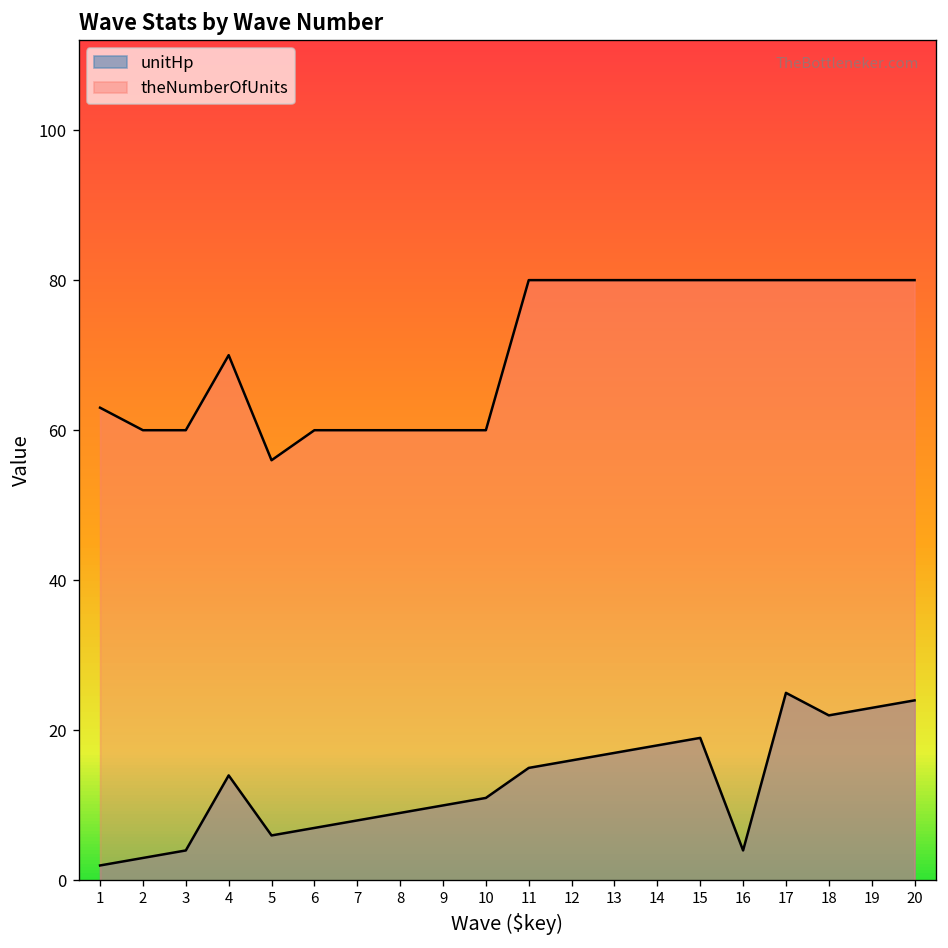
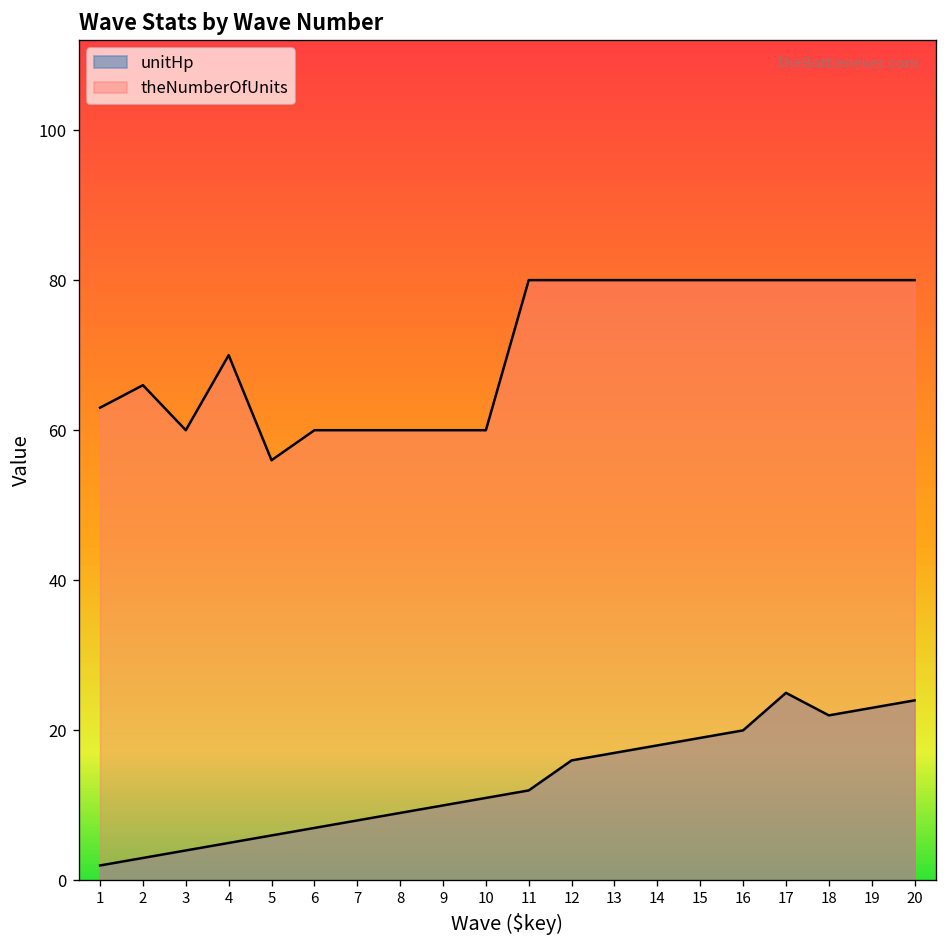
theNumberOfUnits, 2: 60 -> 66
unitHp, 4: 14 -> 5
unitHp, 11: 15 -> 12
unitHp, 16: 4 -> 20
